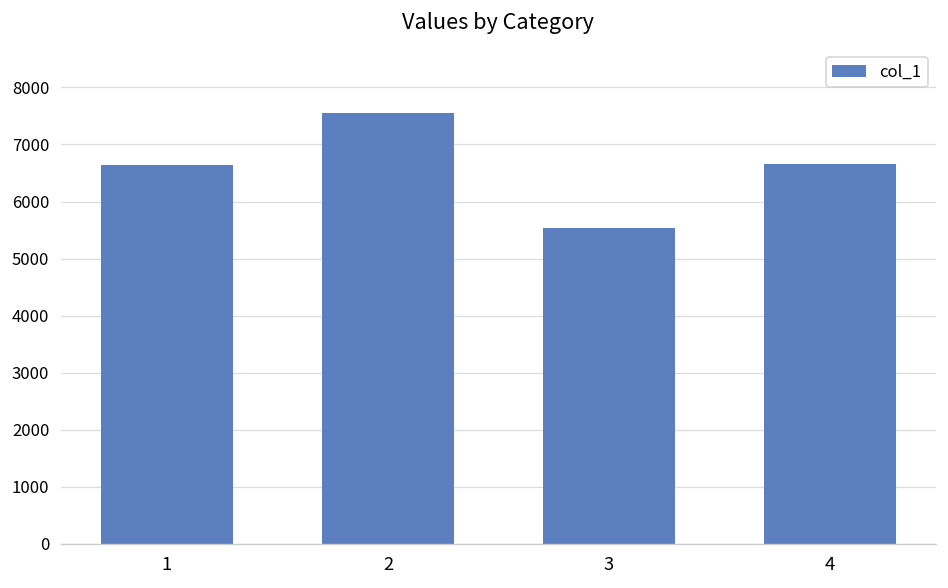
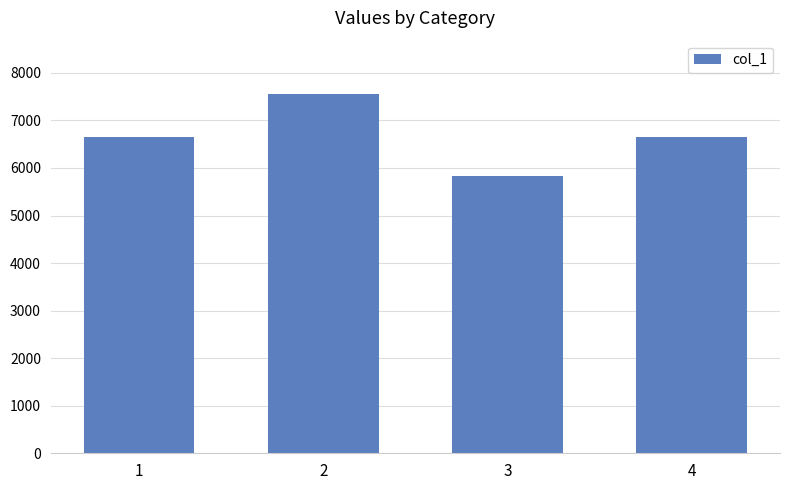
3: 5500 -> 5800
